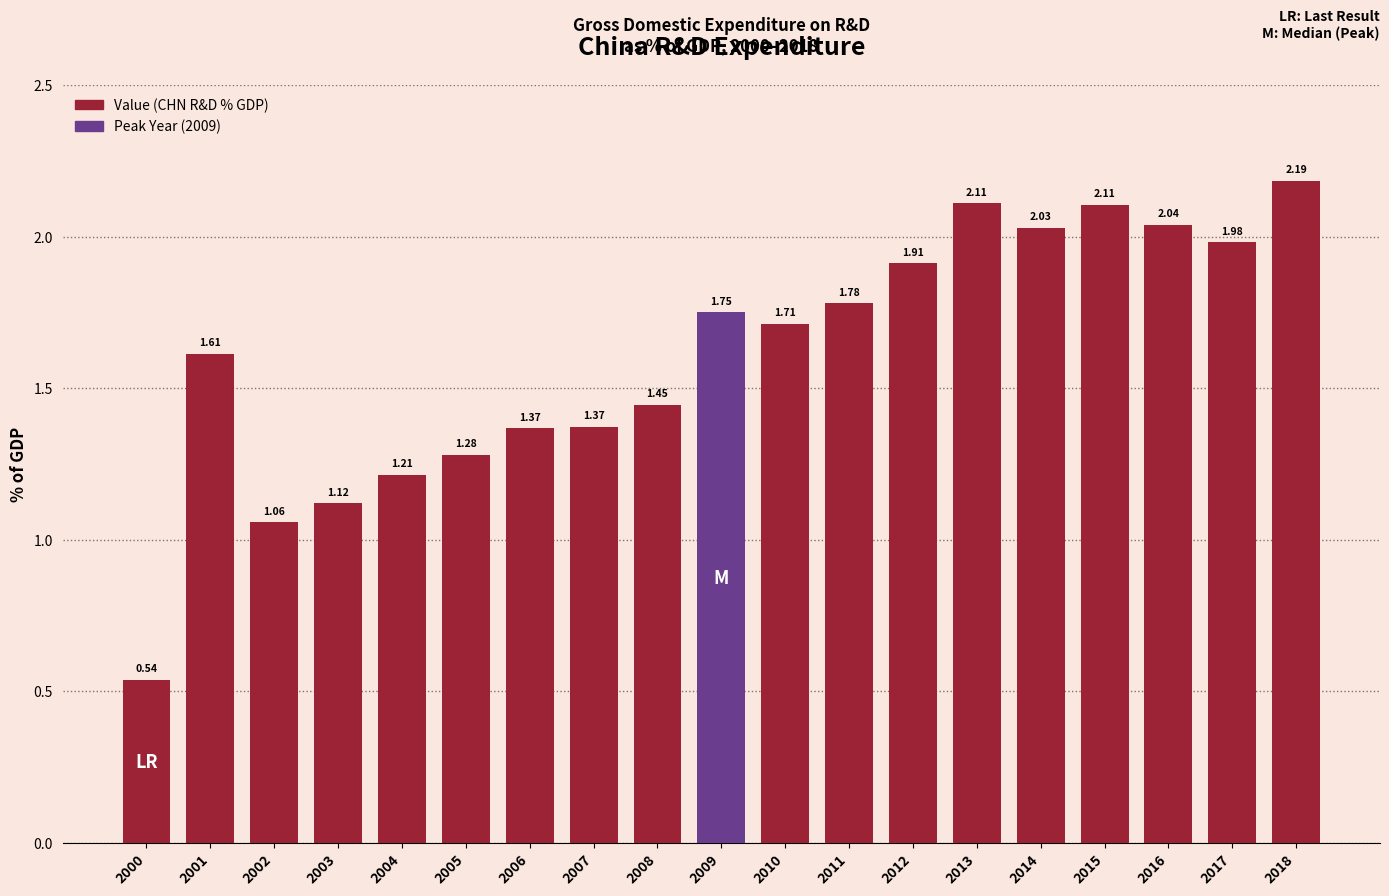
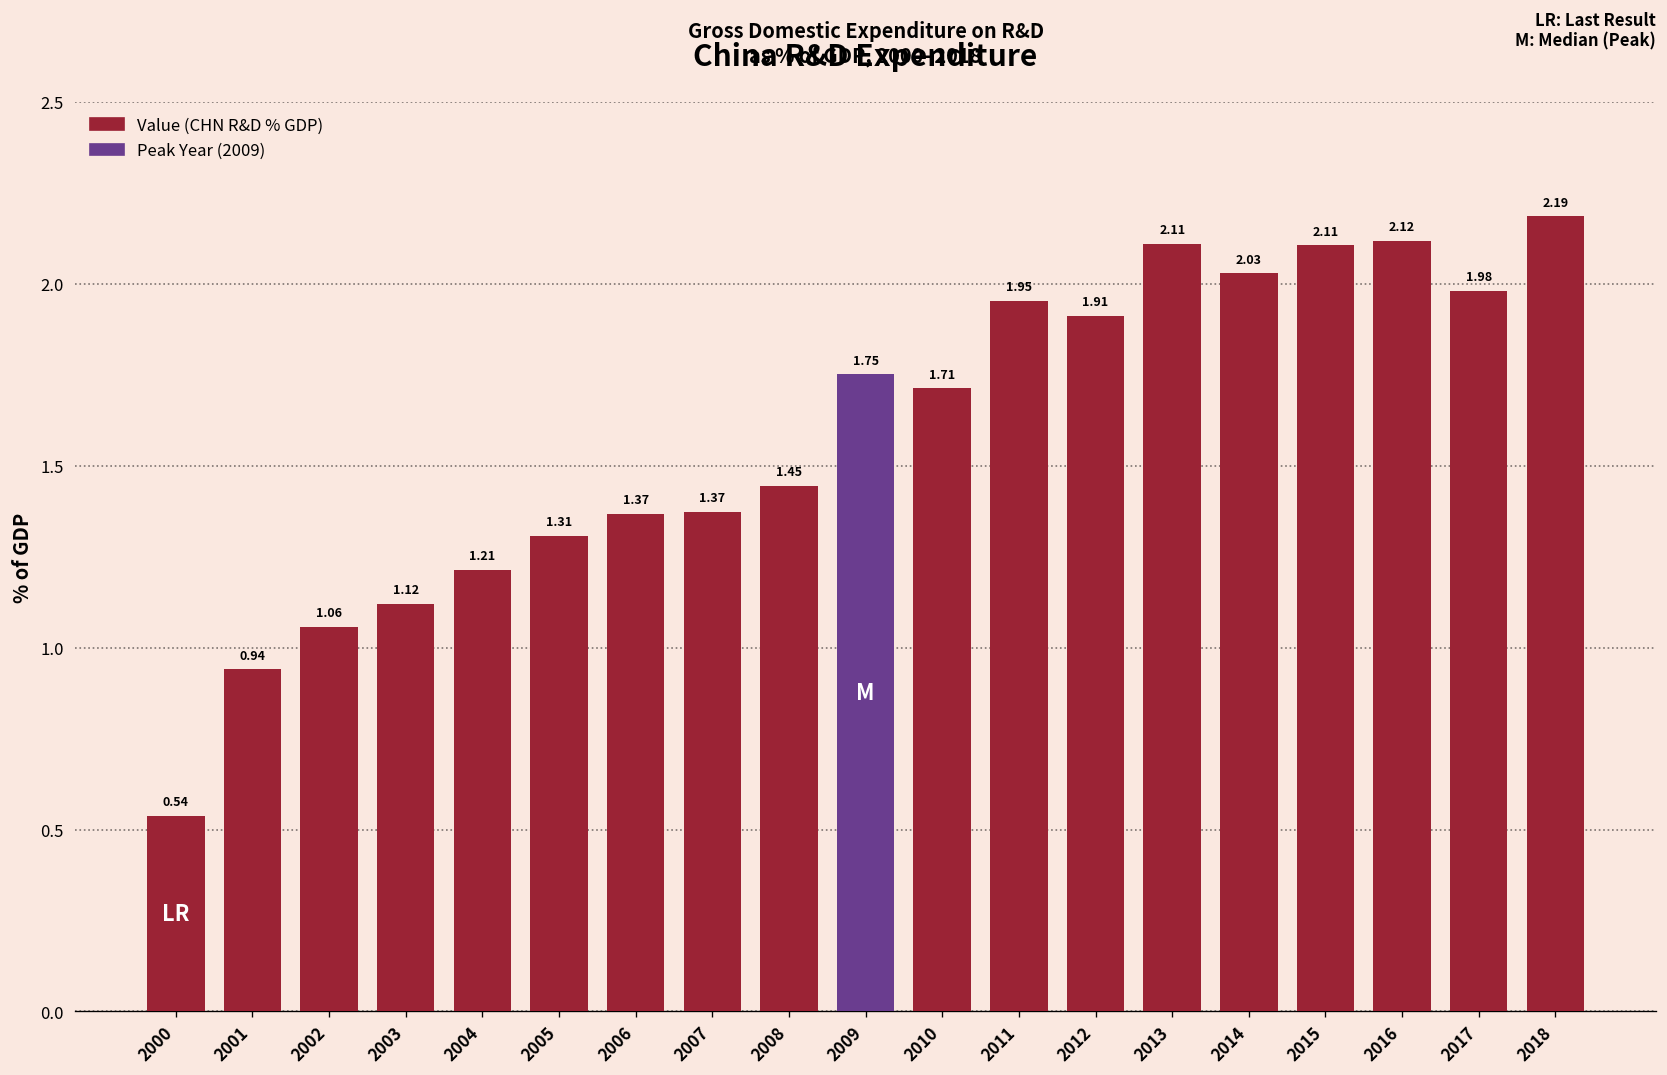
2001: 1.61 -> 0.94
2005: 1.28 -> 1.31
2011: 1.78 -> 1.95
2016: 2.04 -> 2.12
